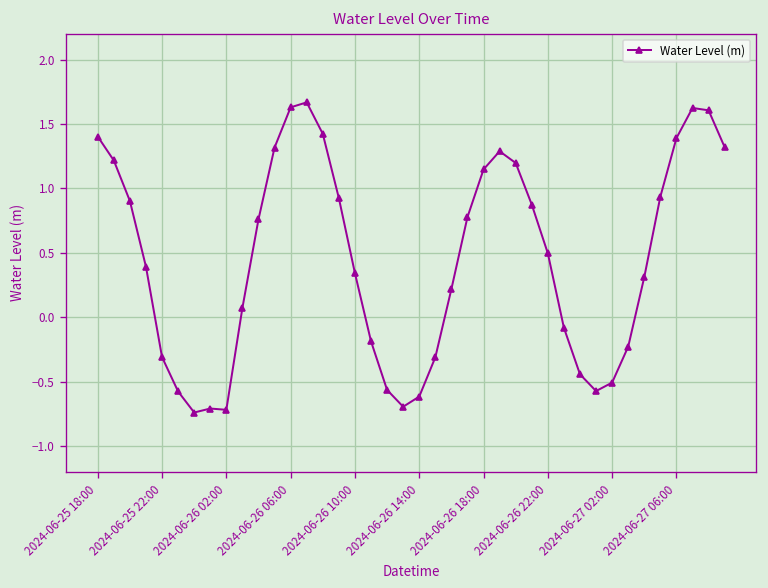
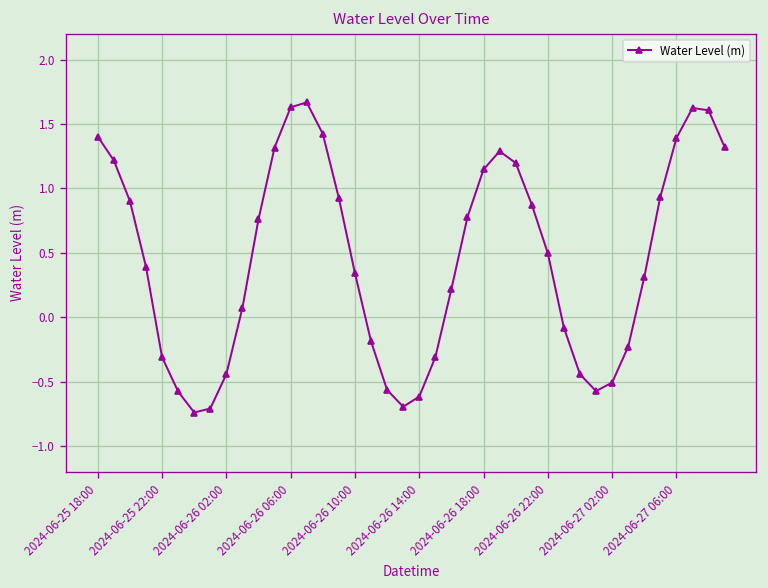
2024-06-26 02:00: -0.72 -> -0.44
